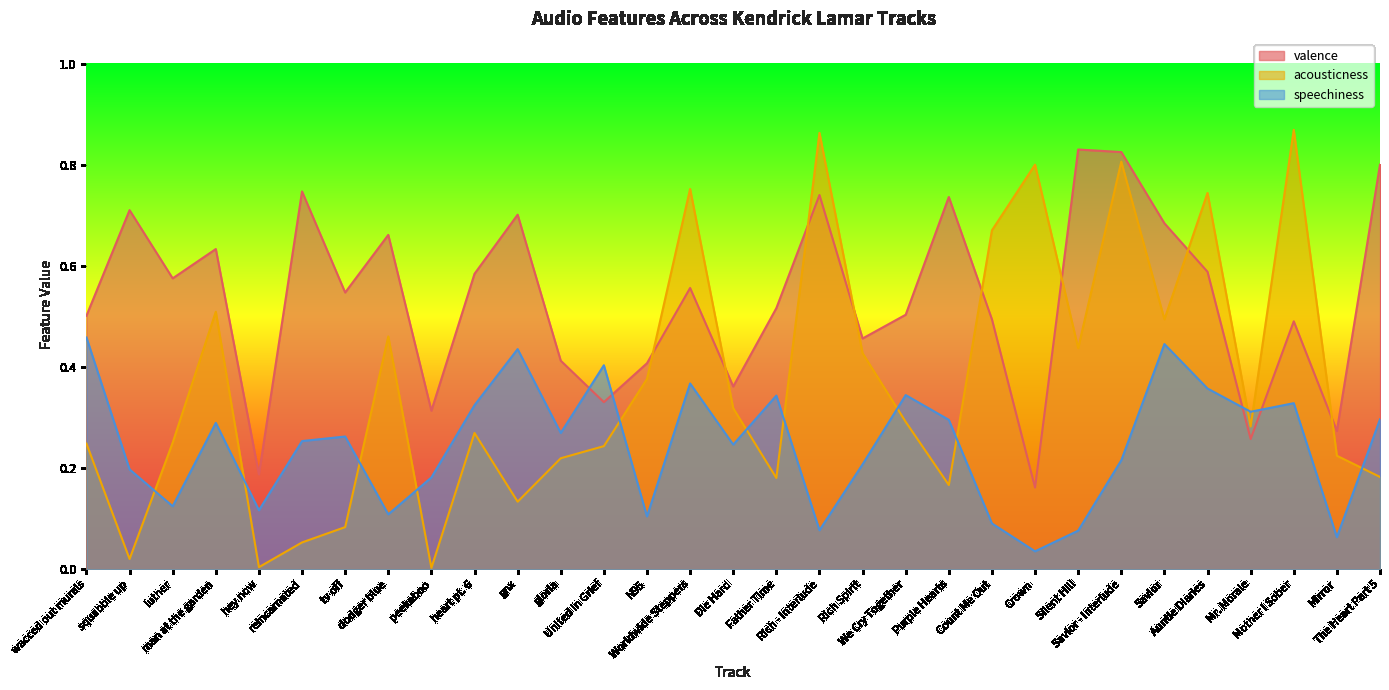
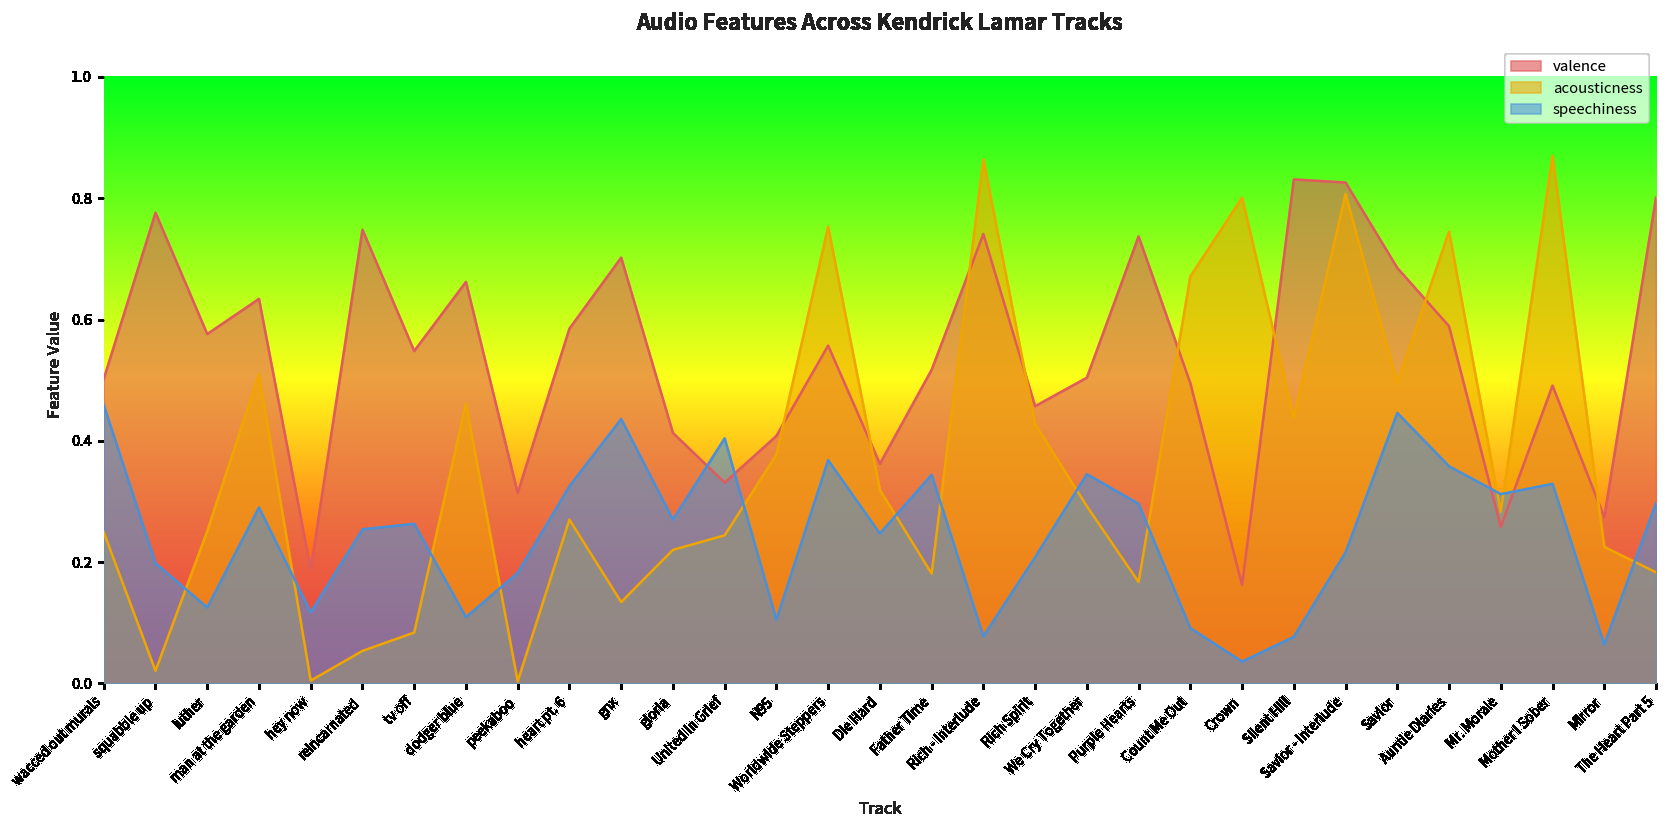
valence, squabble up: 0.71 -> 0.78
